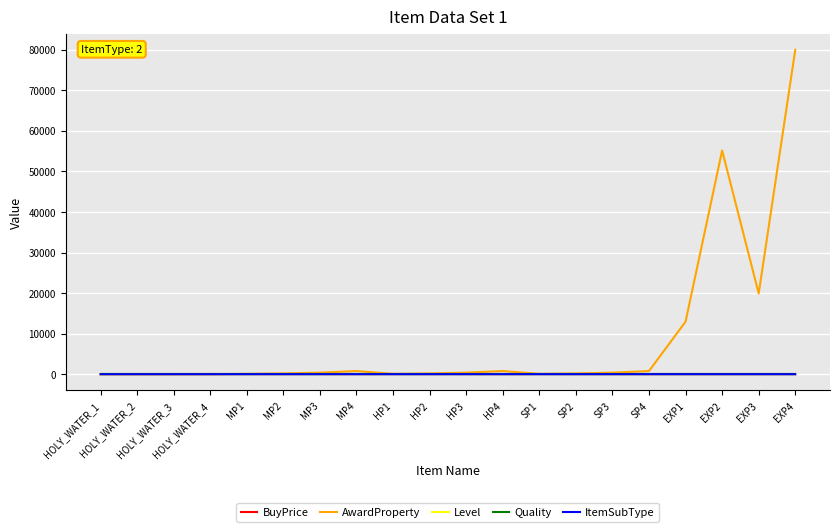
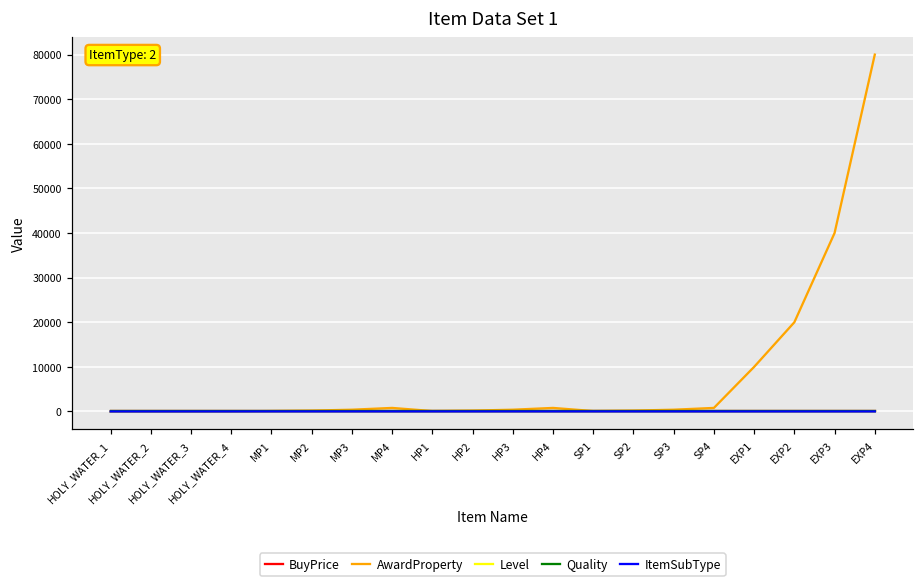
AwardProperty, EXP1: 13000 -> 10000
AwardProperty, EXP2: 55000 -> 20000
AwardProperty, EXP3: 20000 -> 40000
